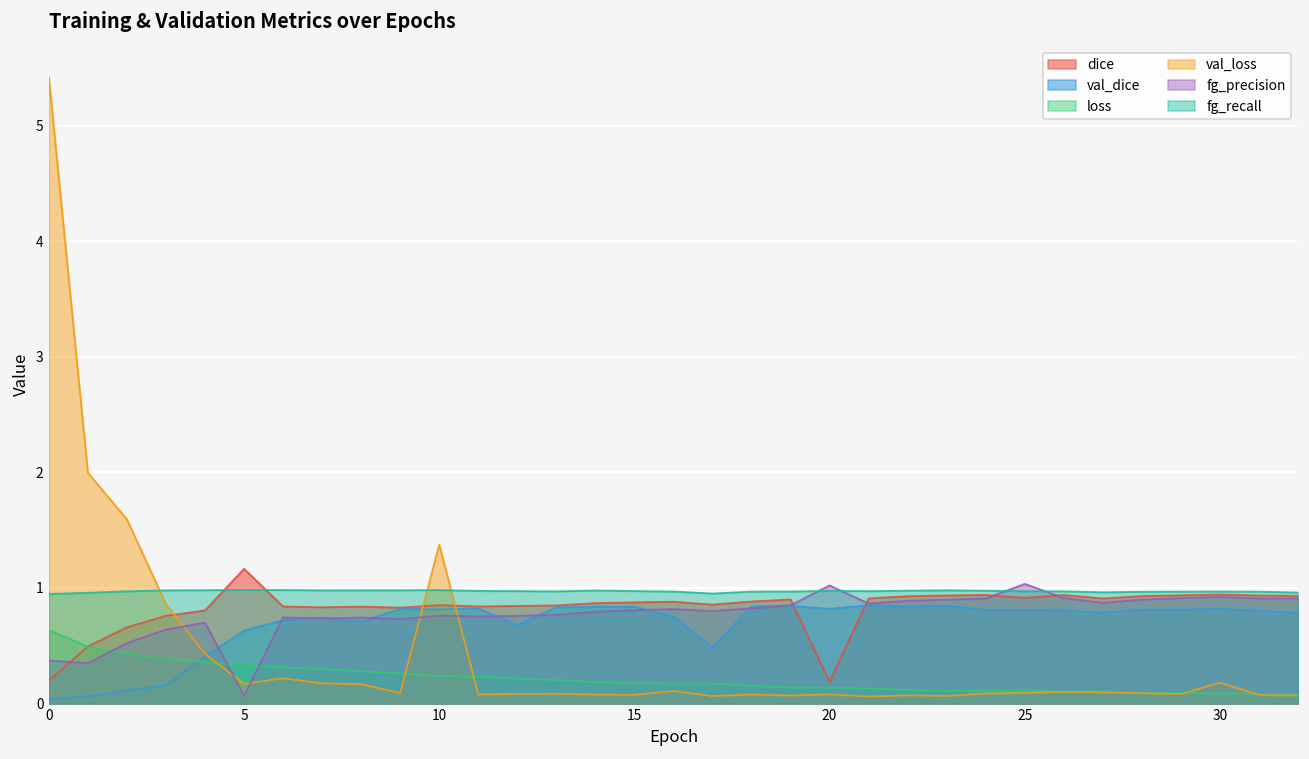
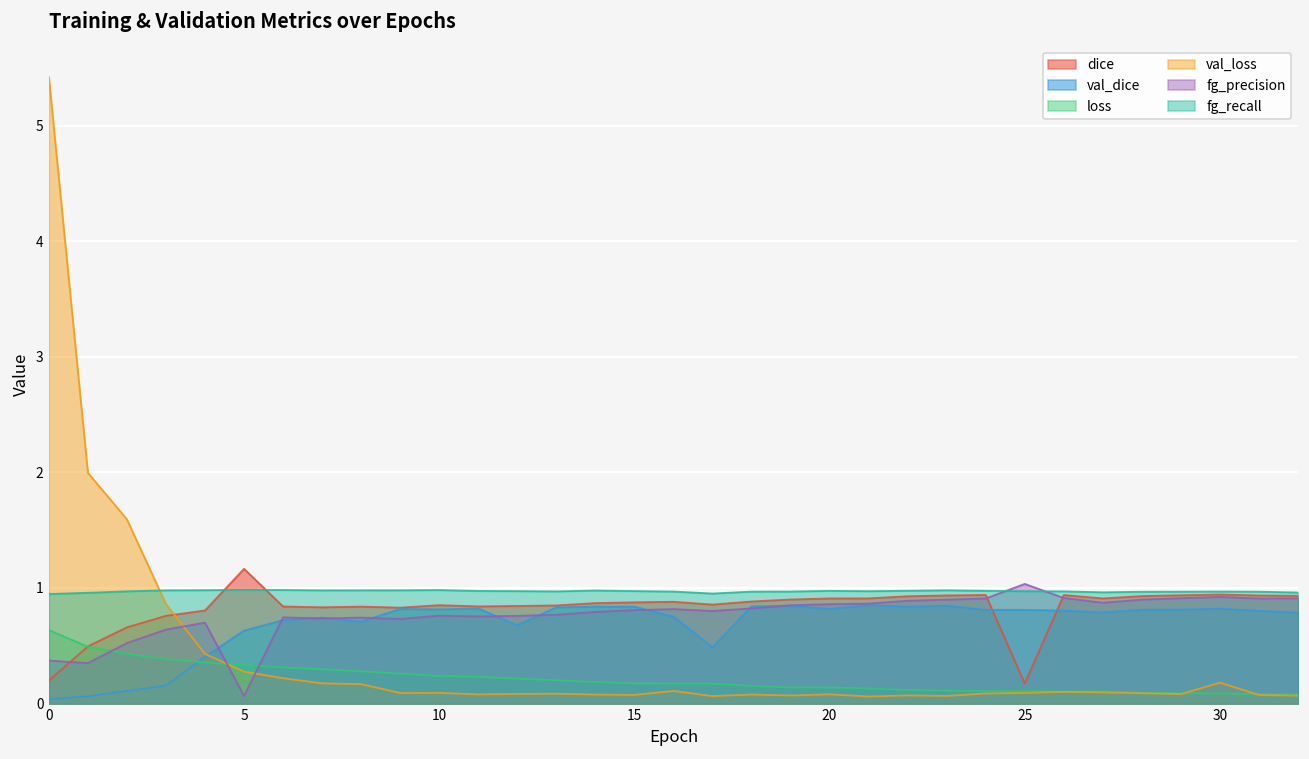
val_loss, 5: 0.17 -> 0.28
val_loss, 10: 1.37 -> 0.09
dice, 20: 0.19 -> 0.91
fg_precision, 20: 1.02 -> 0.86
dice, 25: 0.91 -> 0.17
